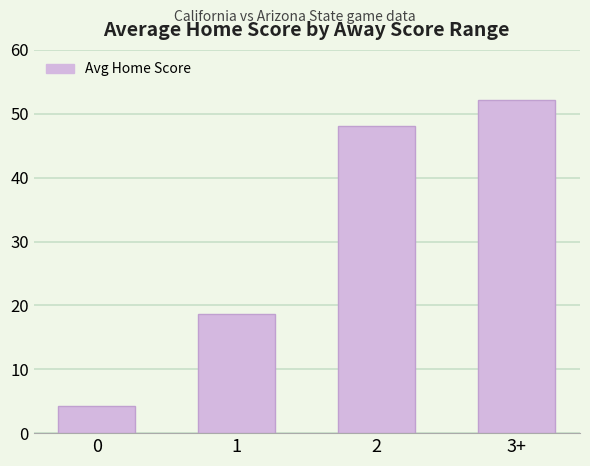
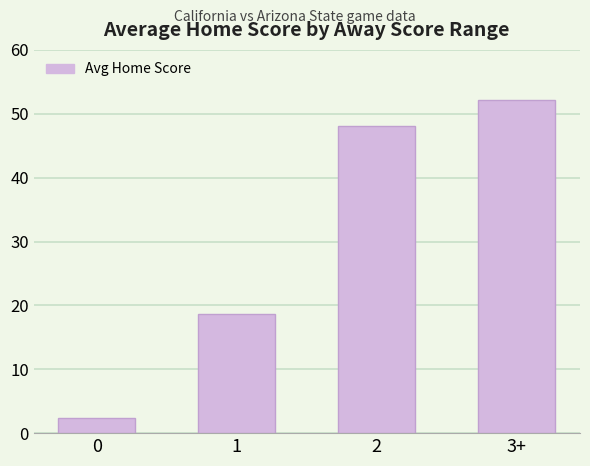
0: 4 -> 2
